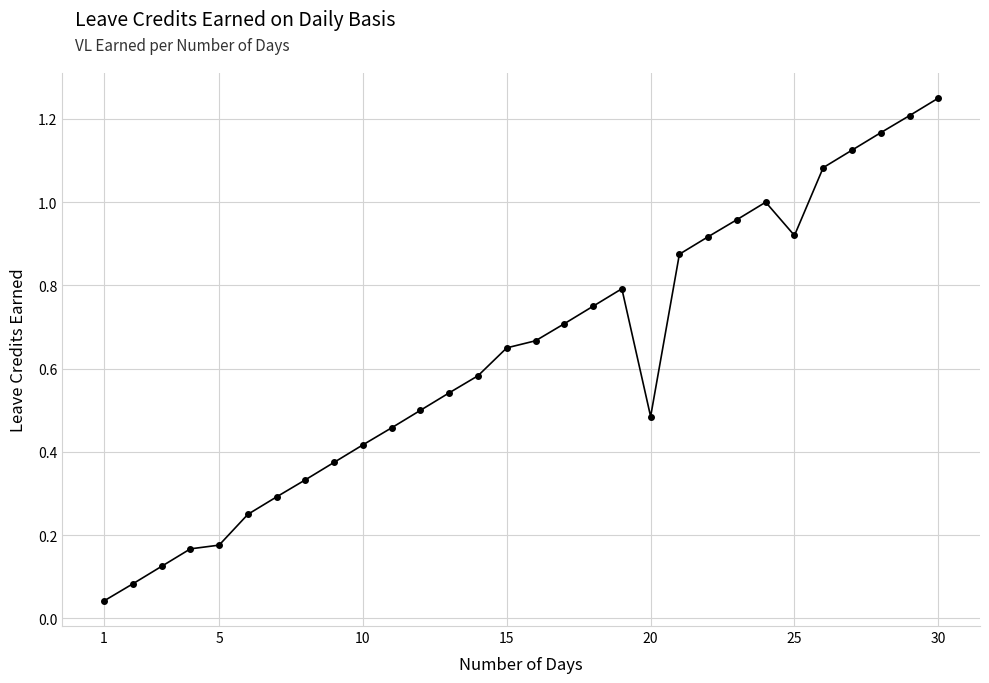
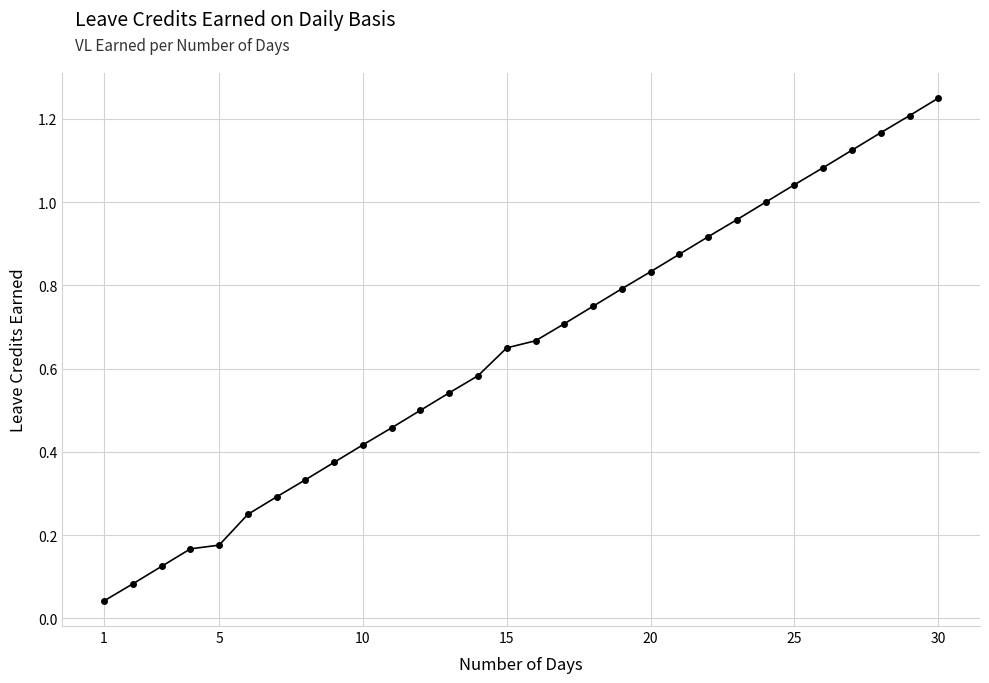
20: 0.49 -> 0.83
25: 0.92 -> 1.04
